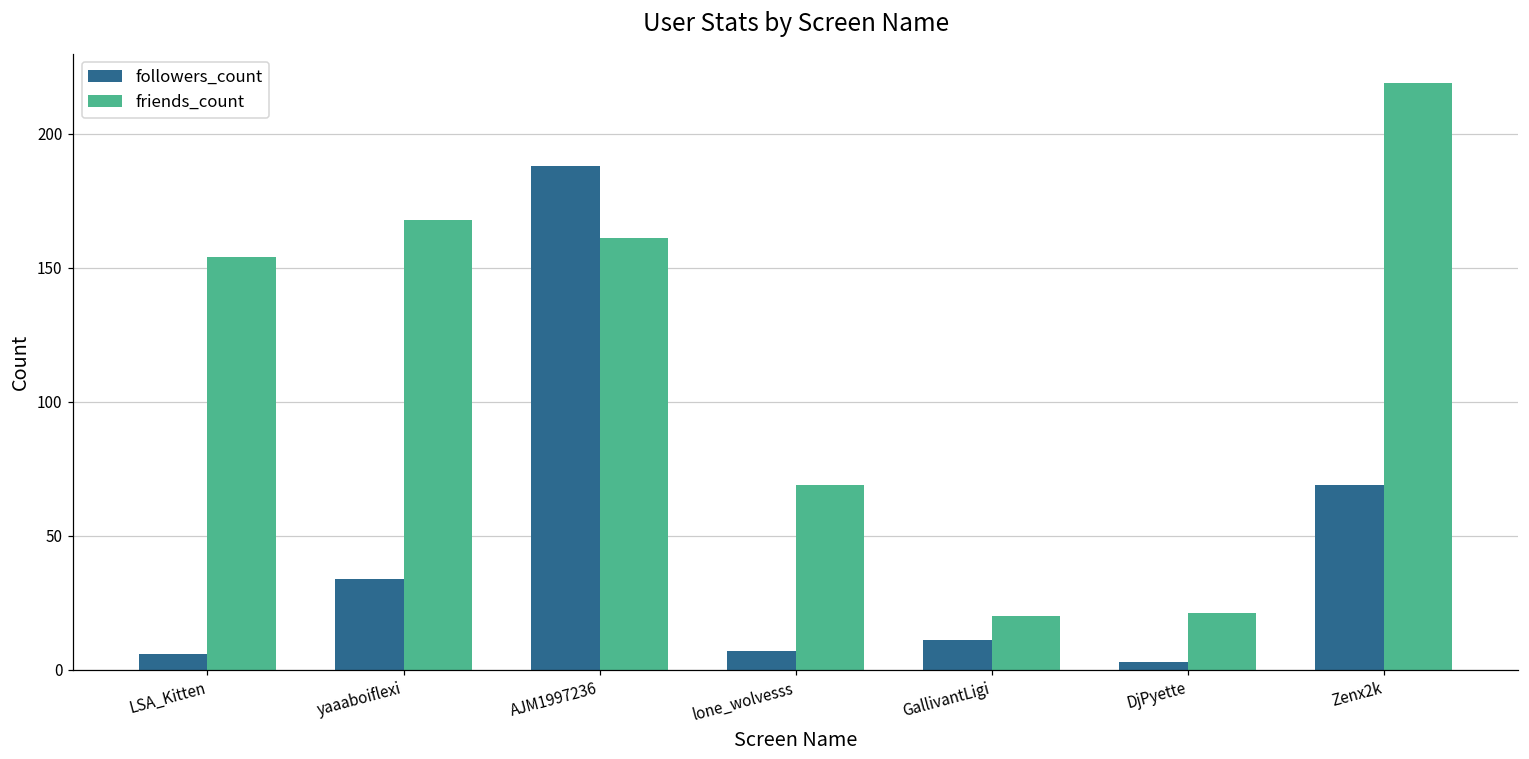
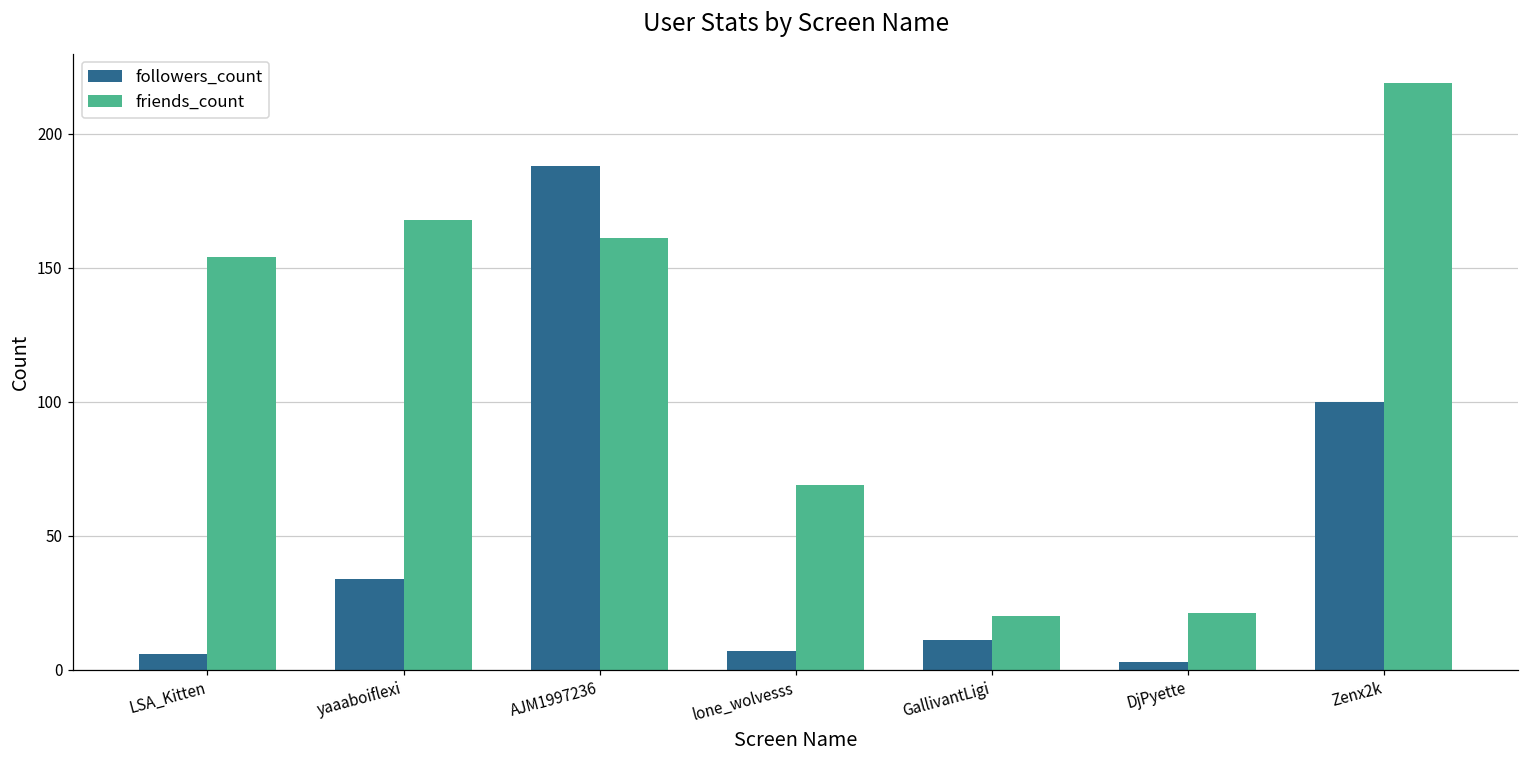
followers_count, Zenx2k: 69 -> 100
